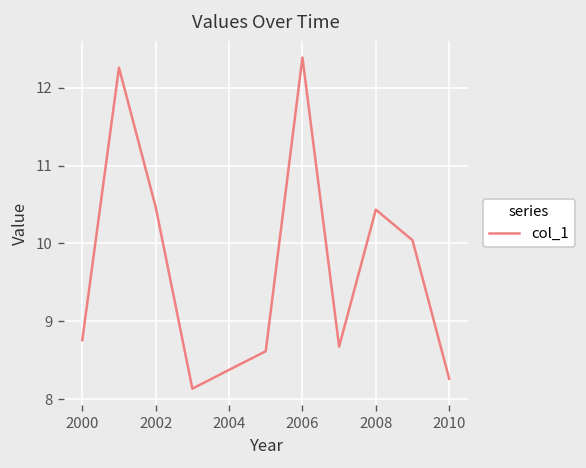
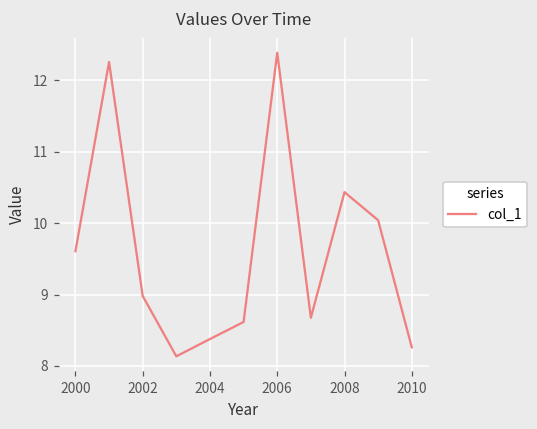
2000: 8.8 -> 9.6
2002: 10.5 -> 9.0
